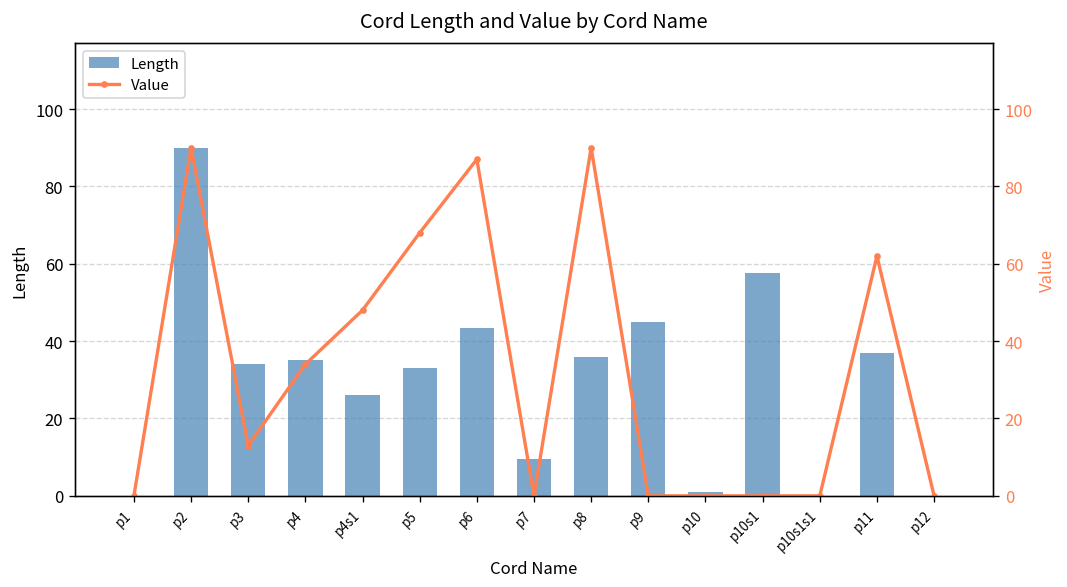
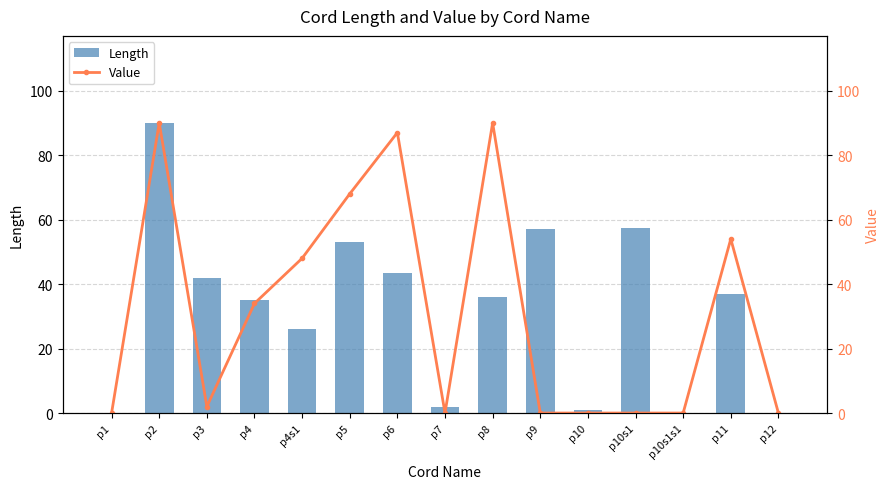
Length, p3: 34 -> 42
Length, p5: 33 -> 53
Length, p7: 9 -> 2
Length, p9: 45 -> 57
Value, p3: 13 -> 2
Value, p11: 62 -> 54
